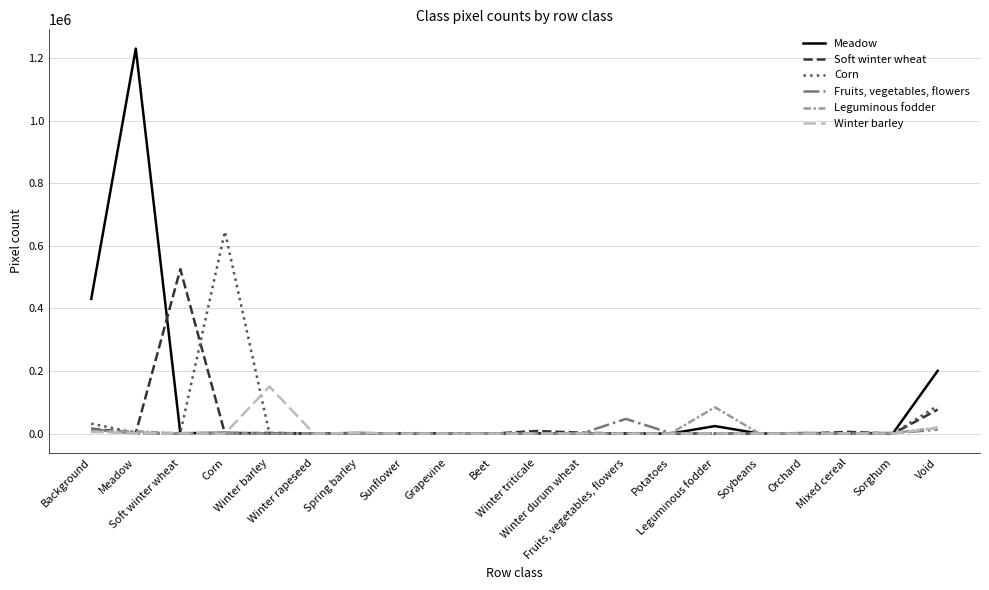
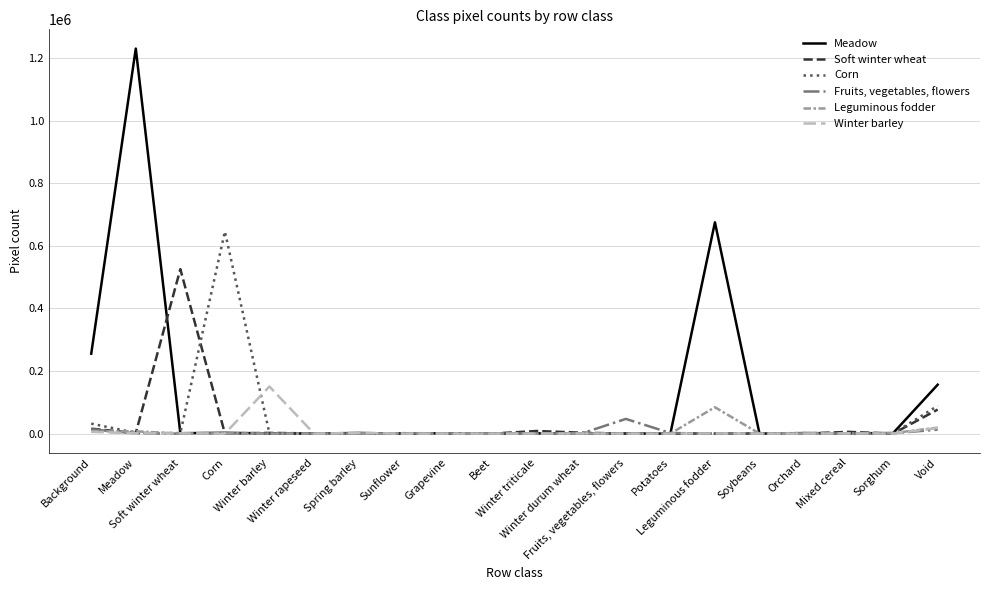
Meadow, Background: 430000 -> 260000
Meadow, Leguminous fodder: 20000 -> 670000
Meadow, Void: 200000 -> 160000
